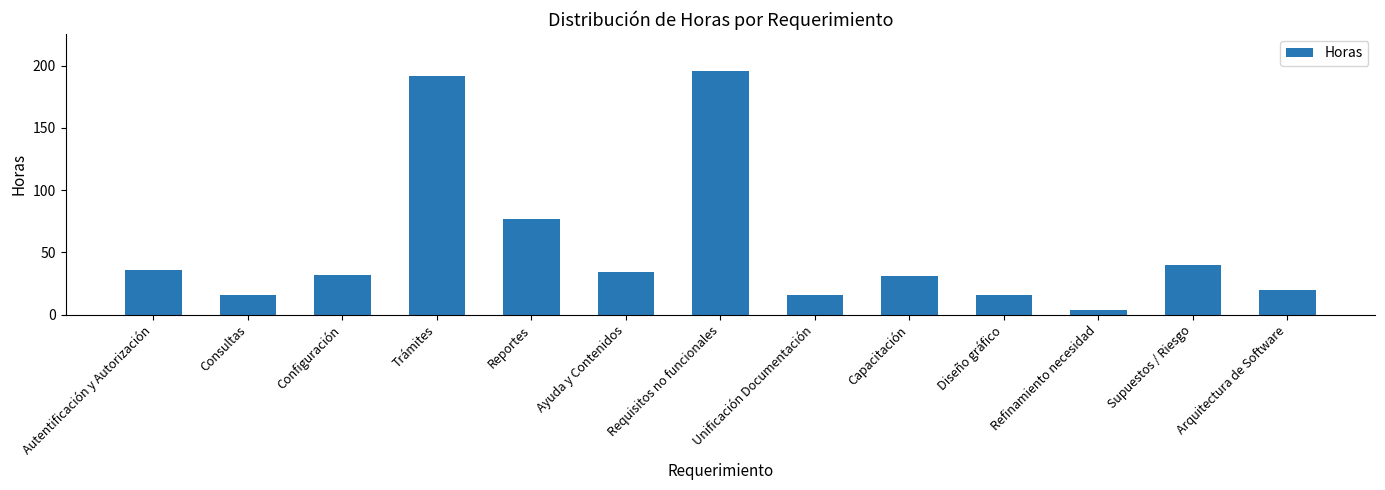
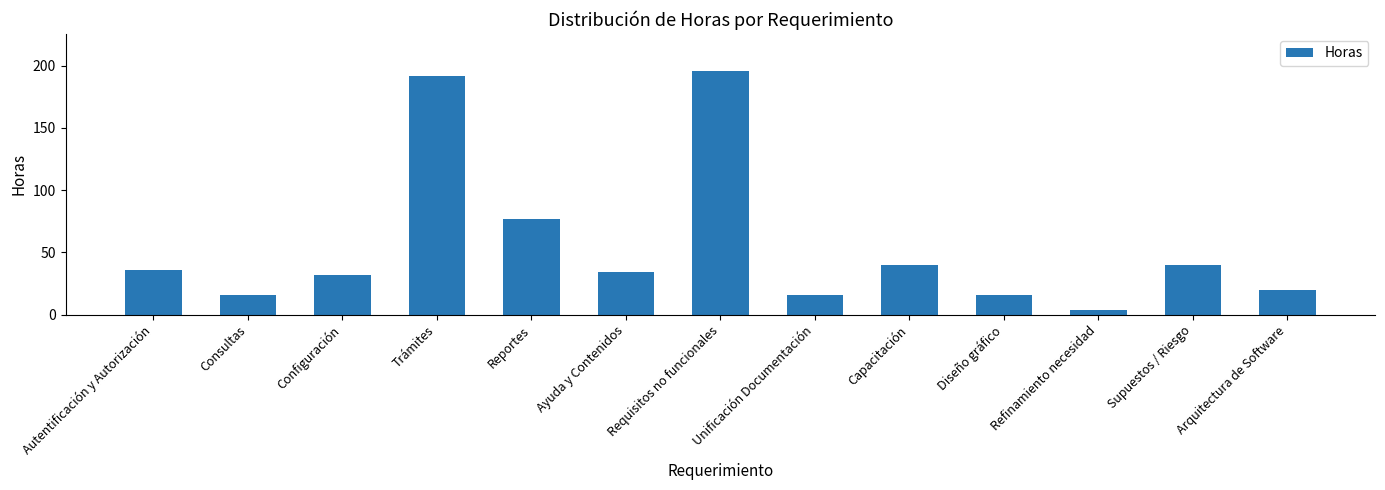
Capacitación: 31 -> 40
